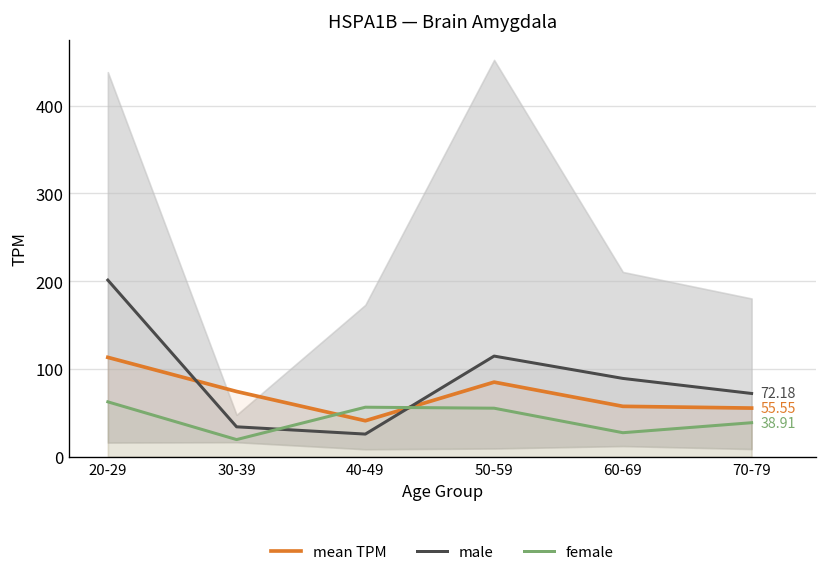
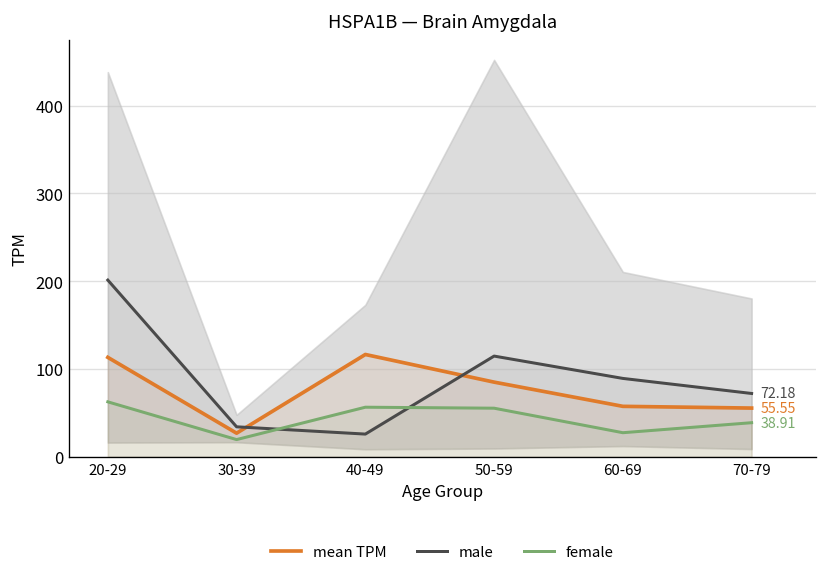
mean TPM, 30-39: 70 -> 30
mean TPM, 40-49: 40 -> 120
